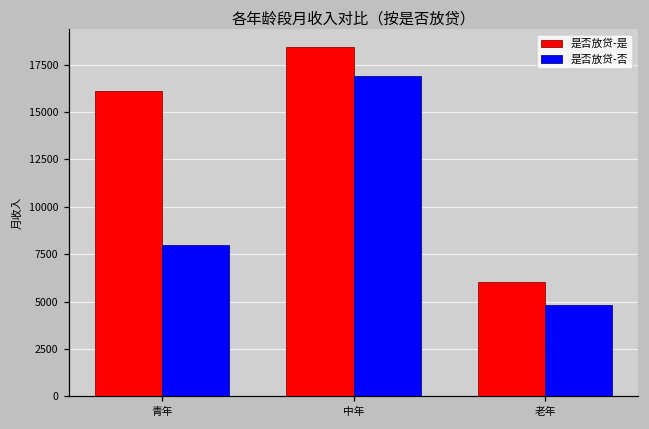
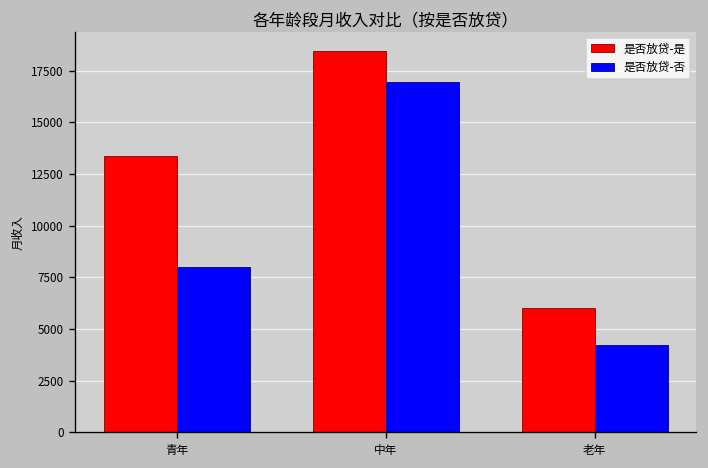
是否放贷-是, 青年: 16100 -> 13400
是否放贷-否, 老年: 4800 -> 4200
